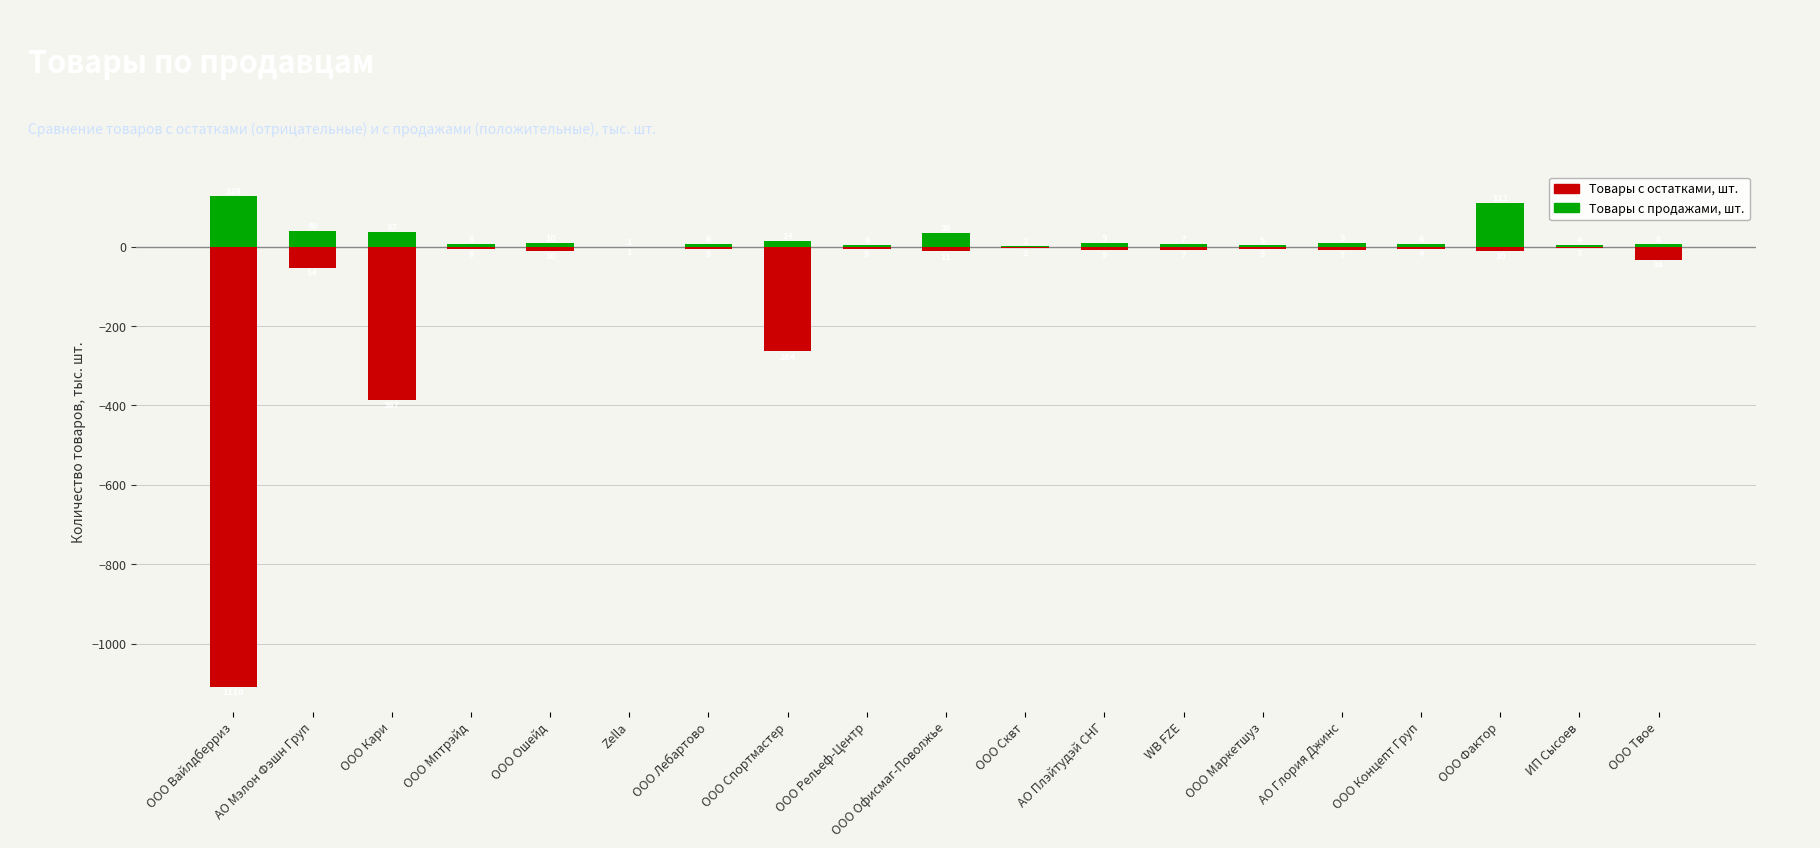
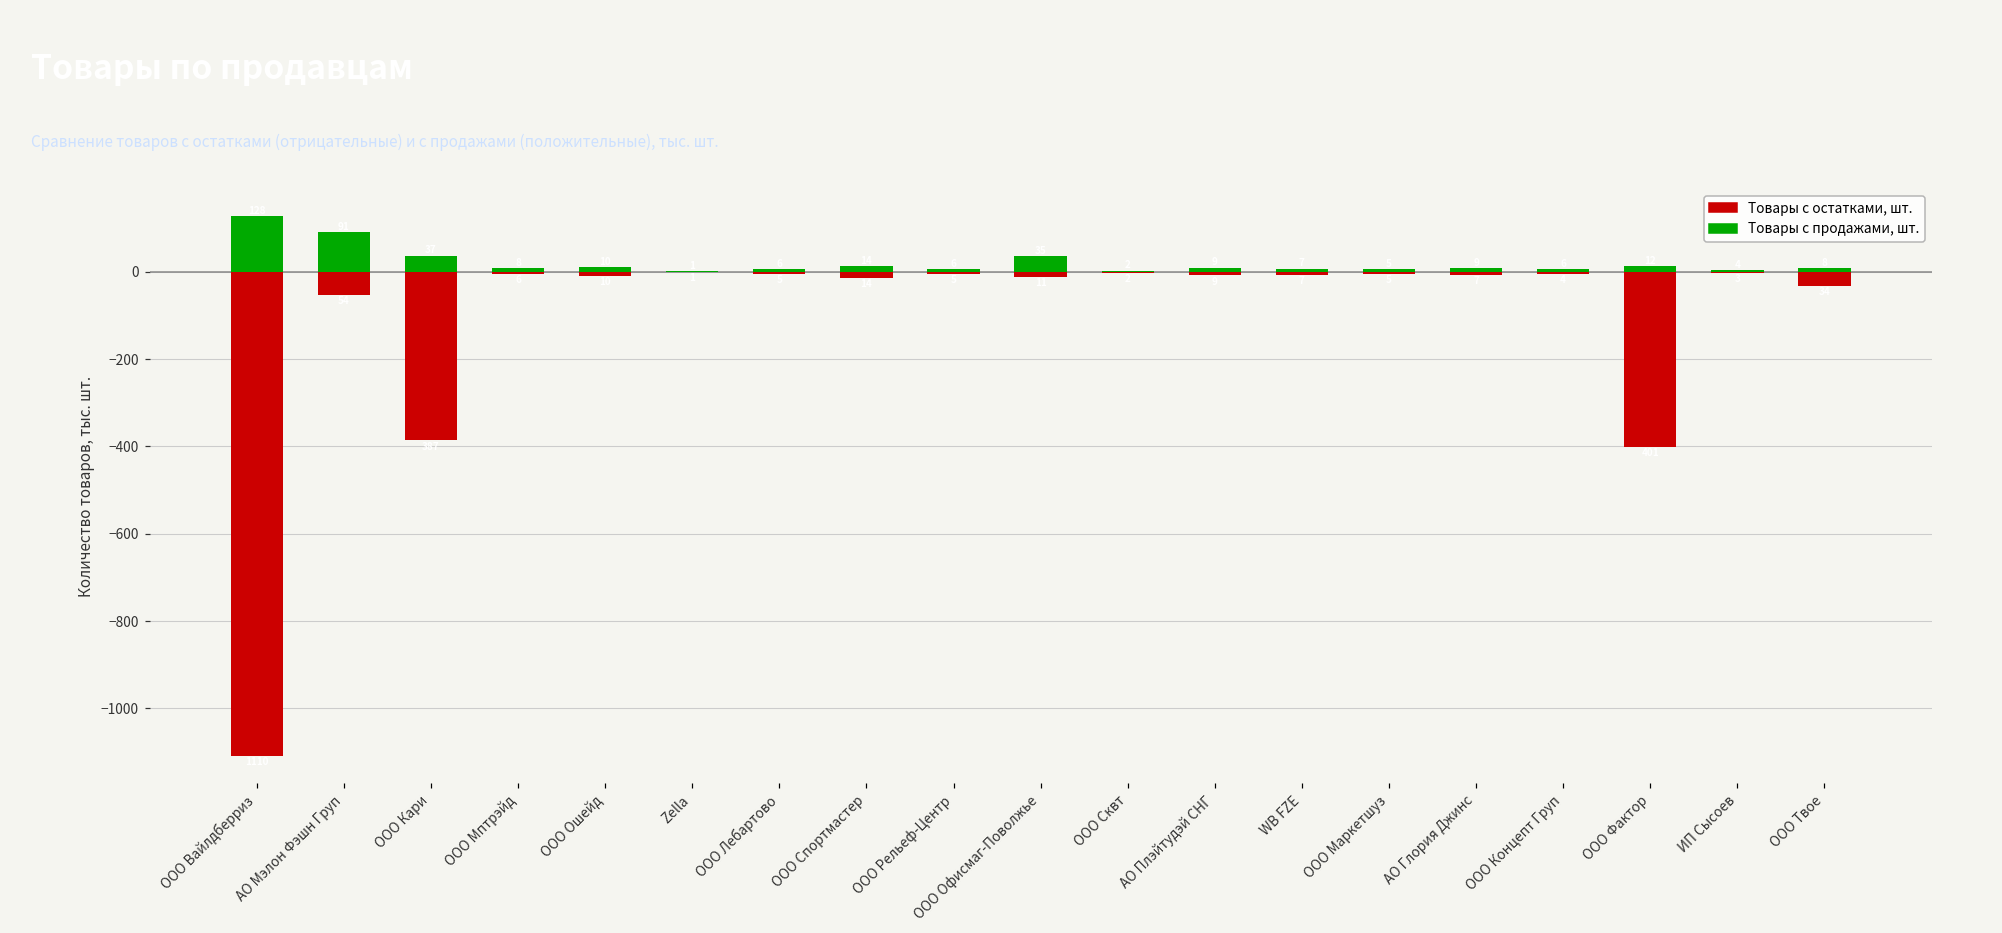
Товары с продажами, шт., АО Мэлон Фэшн Груп: 40 -> 90
Товары с остатками, шт., ООО Спортмастер: -260 -> -10
Товары с остатками, шт., ООО Фактор: -10 -> -400
Товары с продажами, шт., ООО Фактор: 110 -> 10
